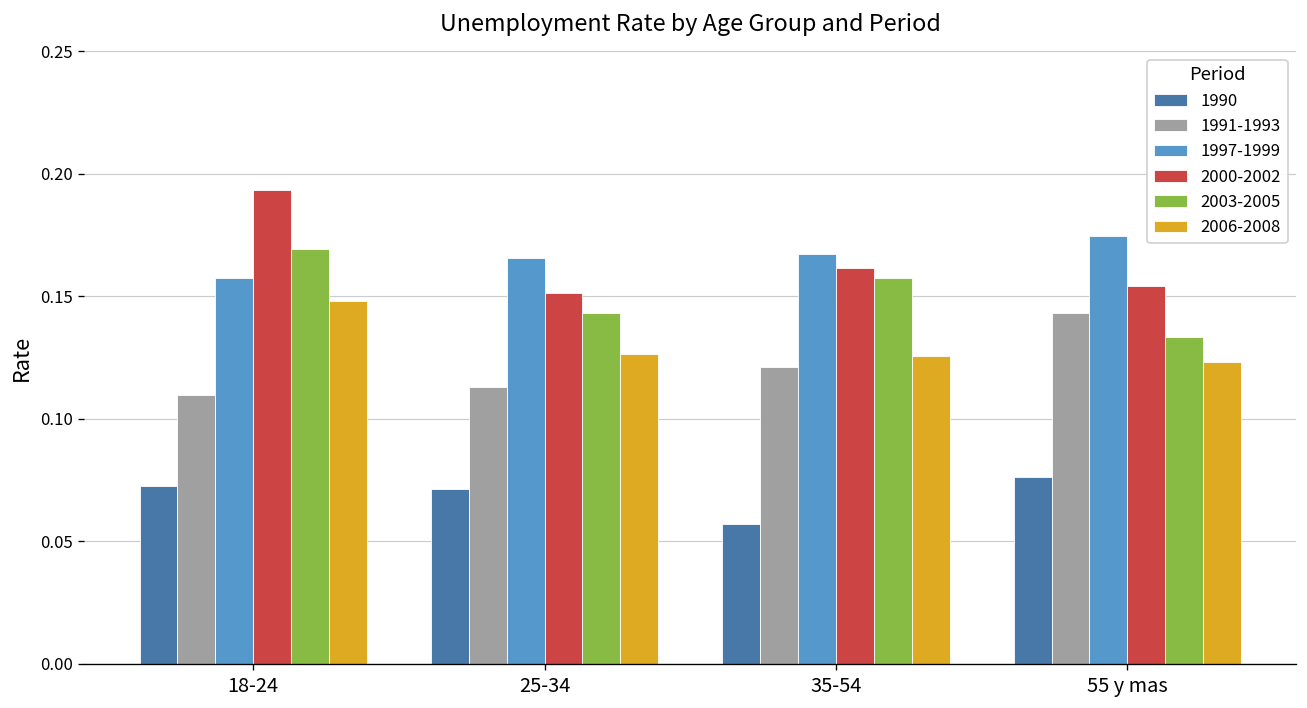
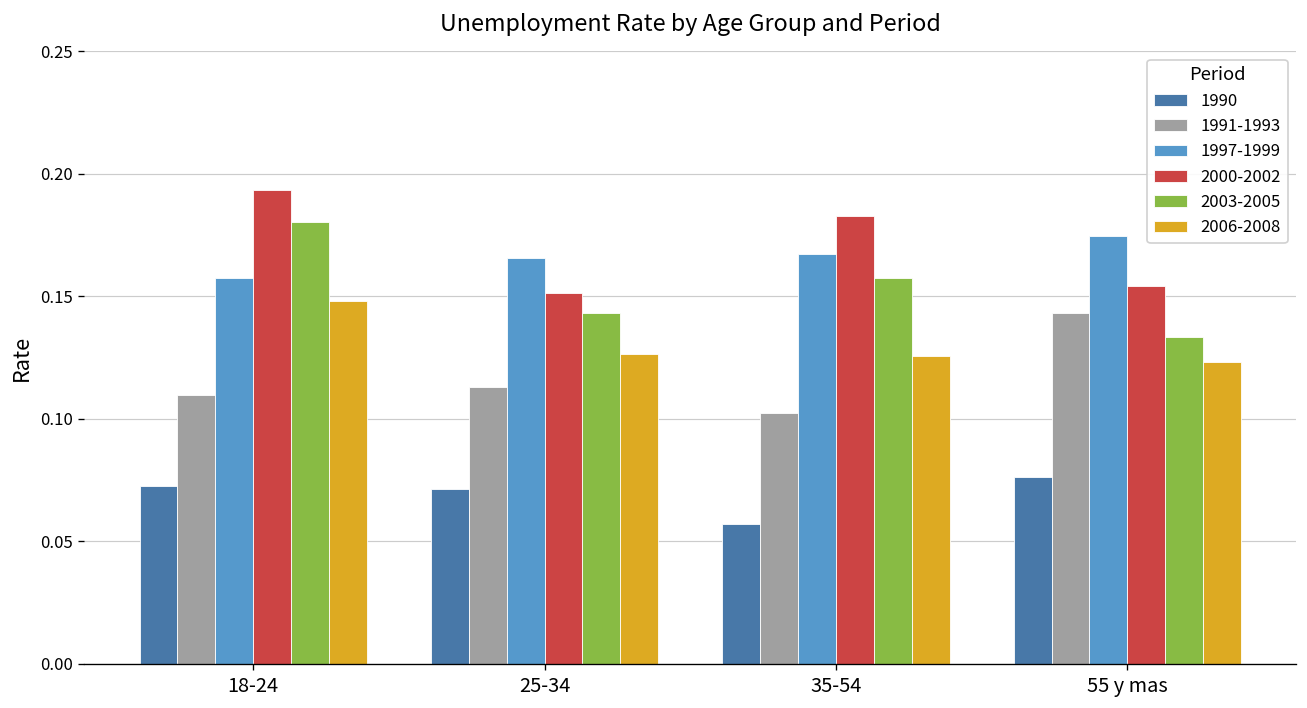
2003-2005, 18-24: 0.169 -> 0.180
1991-1993, 35-54: 0.121 -> 0.102
2000-2002, 35-54: 0.161 -> 0.183
